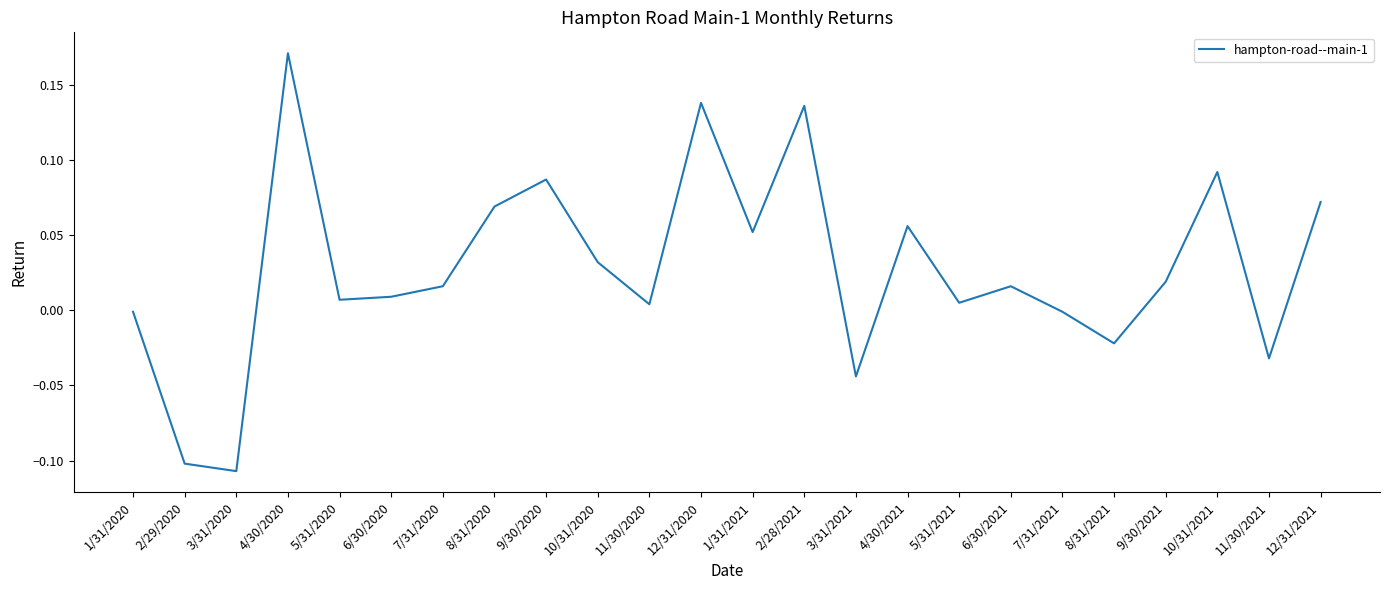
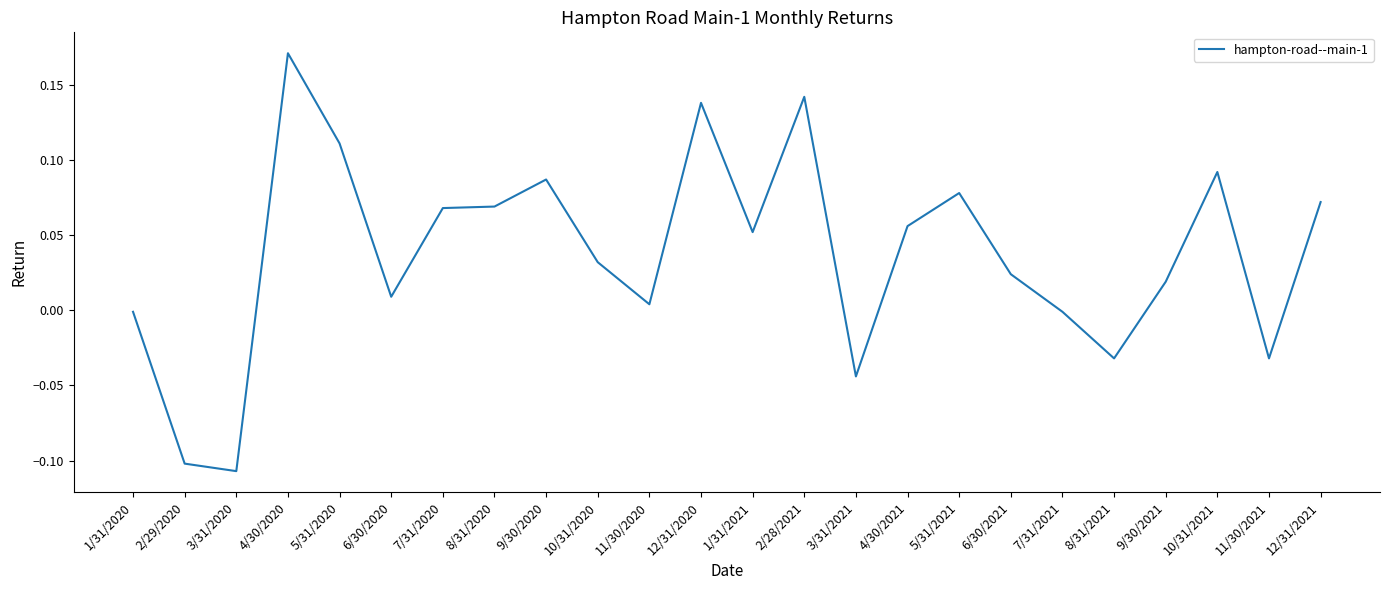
5/31/2020: 0.007 -> 0.111
7/31/2020: 0.016 -> 0.068
2/28/2021: 0.136 -> 0.142
5/31/2021: 0.005 -> 0.078
6/30/2021: 0.016 -> 0.024
8/31/2021: -0.022 -> -0.032
